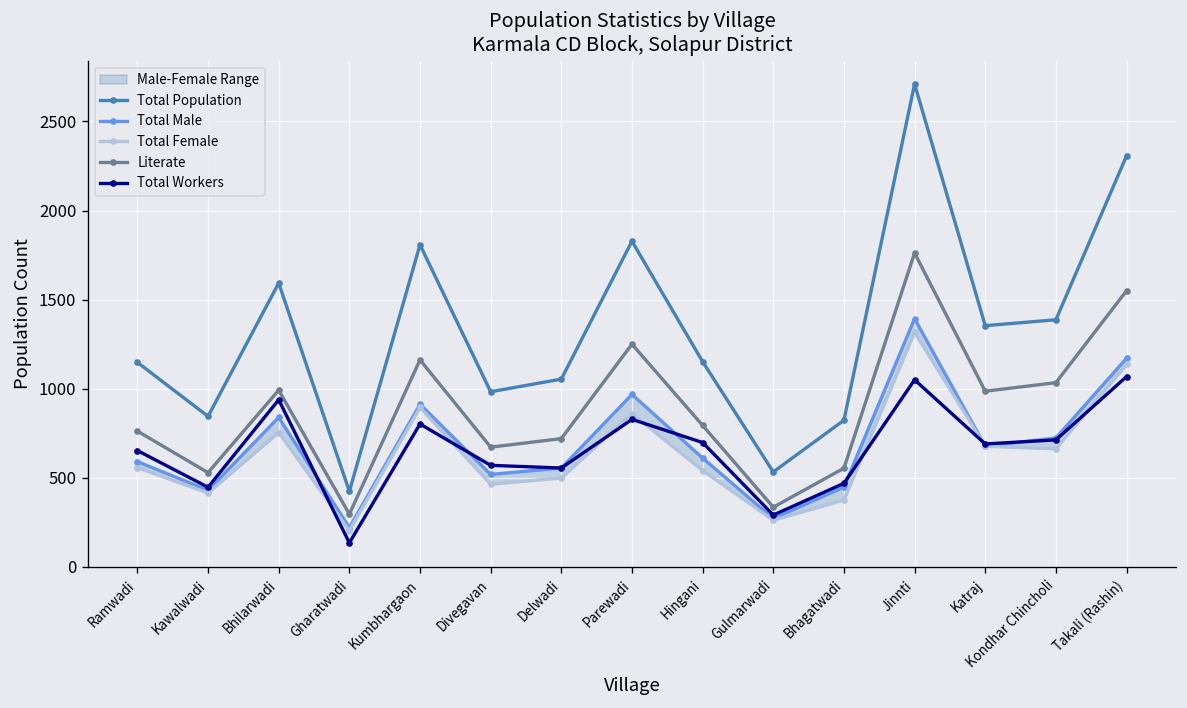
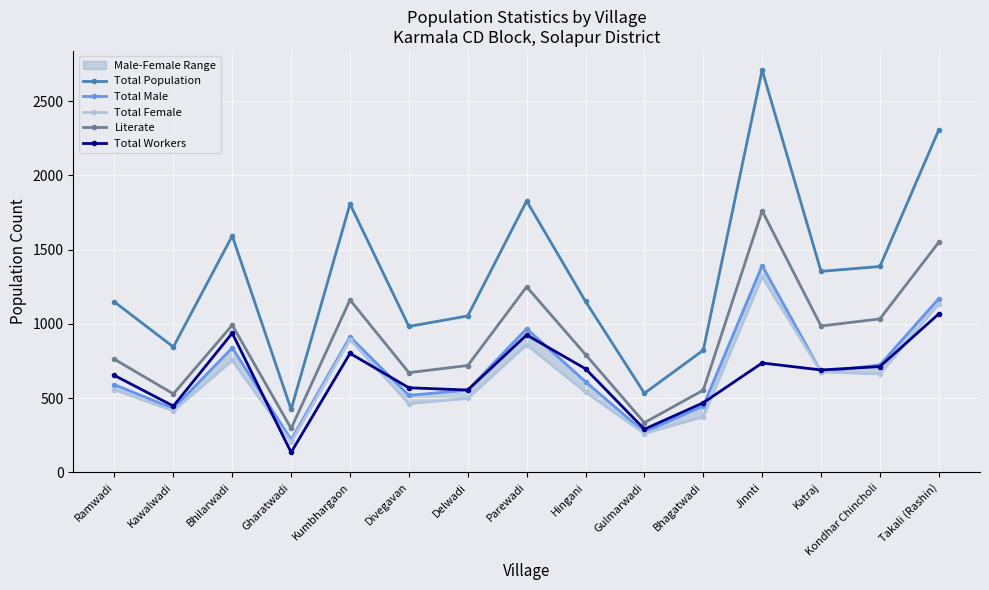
Total Workers, Parewadi: 830 -> 930
Total Workers, Jinnti: 1050 -> 740
